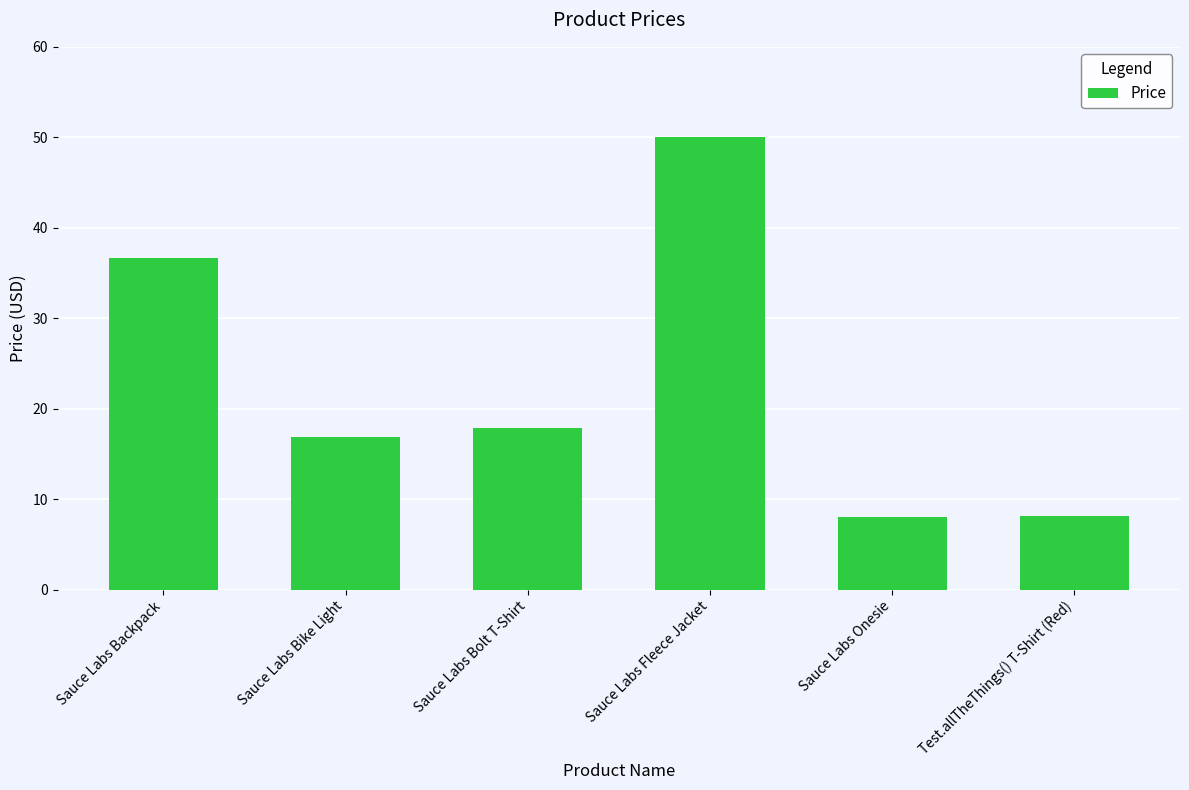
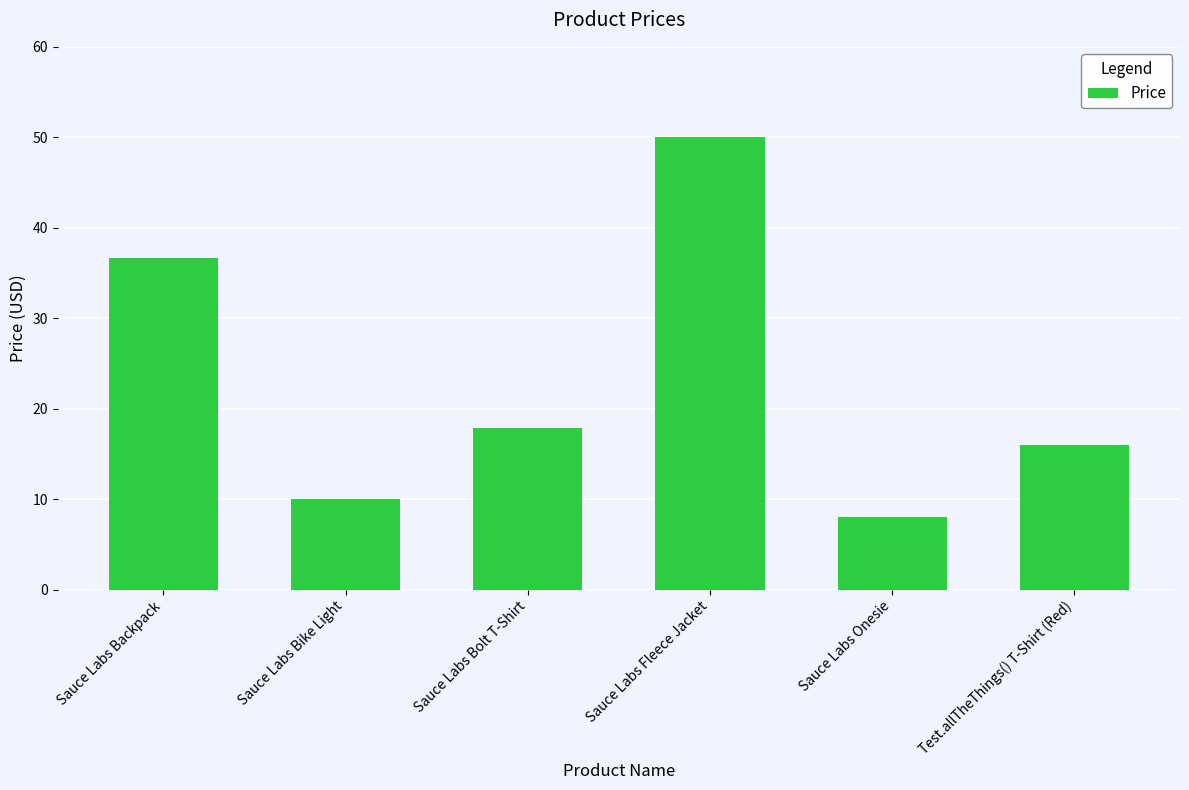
Sauce Labs Bike Light: 17 -> 10
Test.allTheThings() T-Shirt (Red): 8 -> 16
